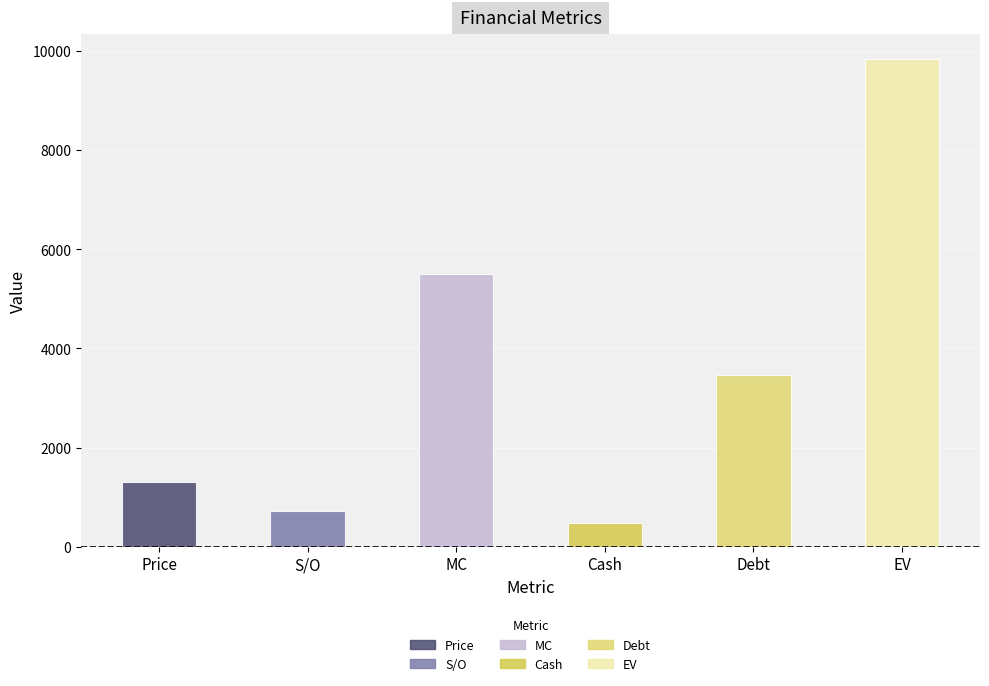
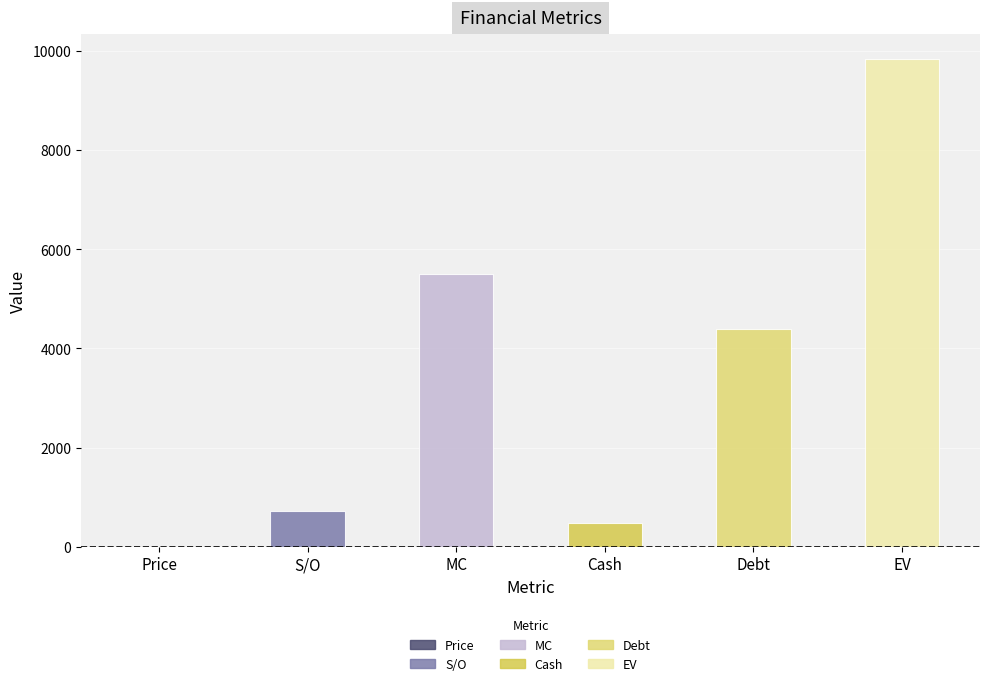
Price: 1300 -> 0
Debt: 3500 -> 4400
